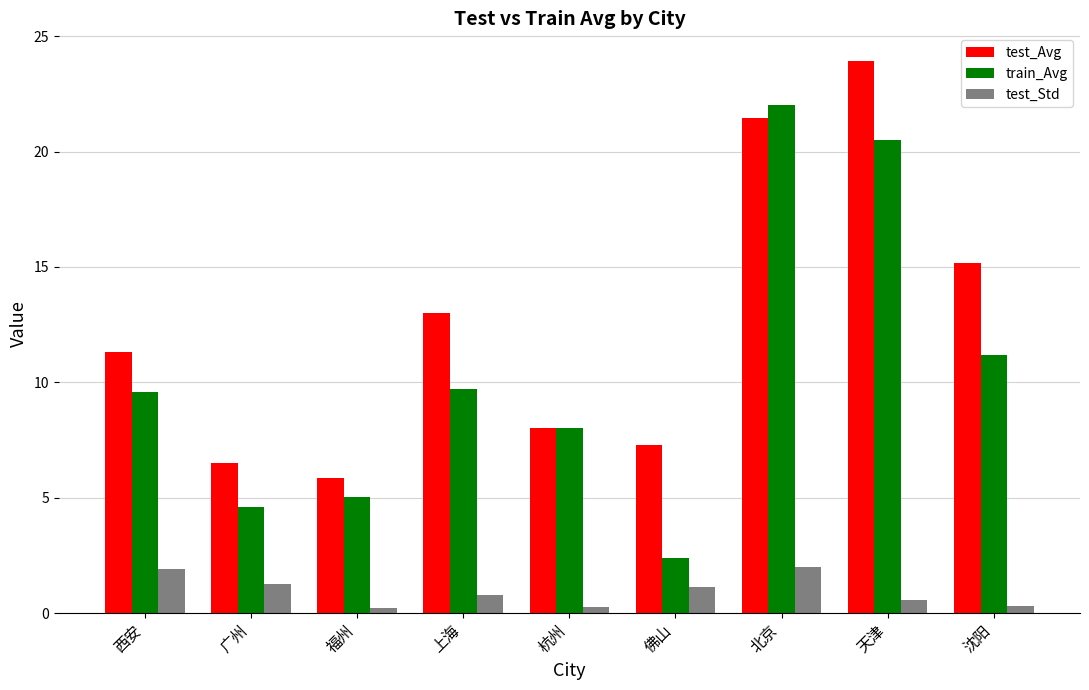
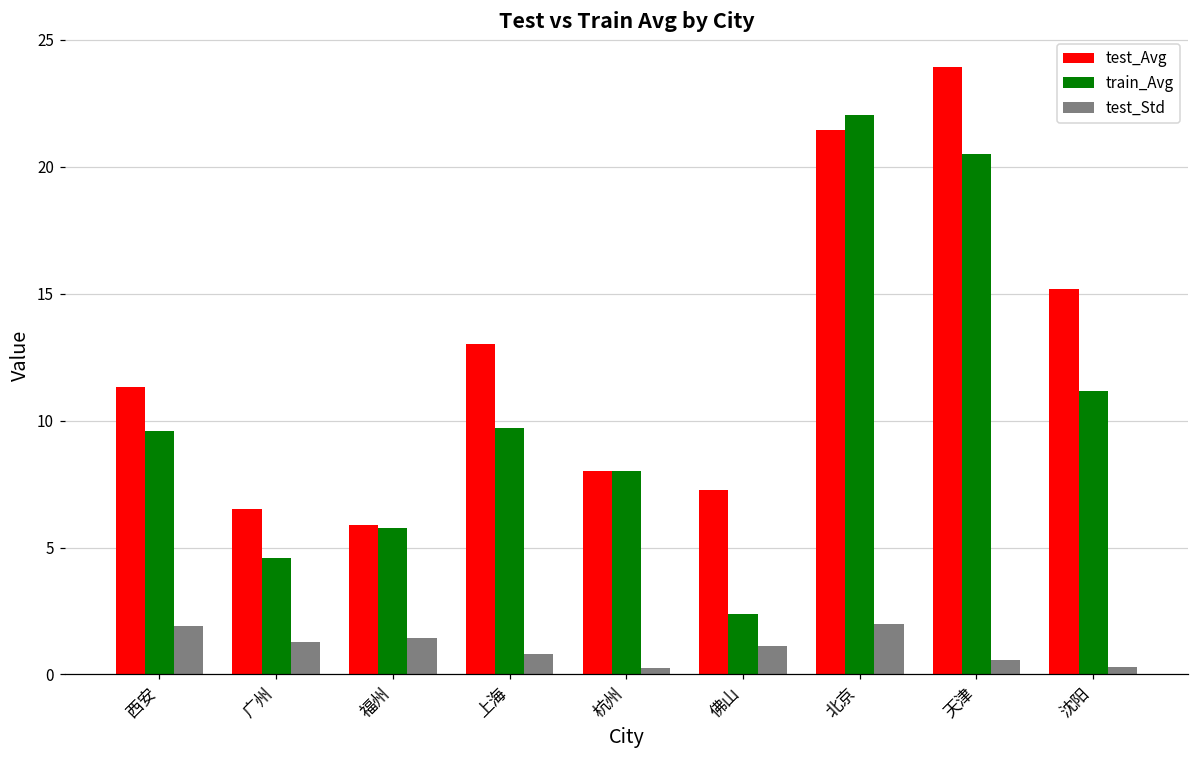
train_Avg, 福州: 5.0 -> 5.8
test_Std, 福州: 0.2 -> 1.4
